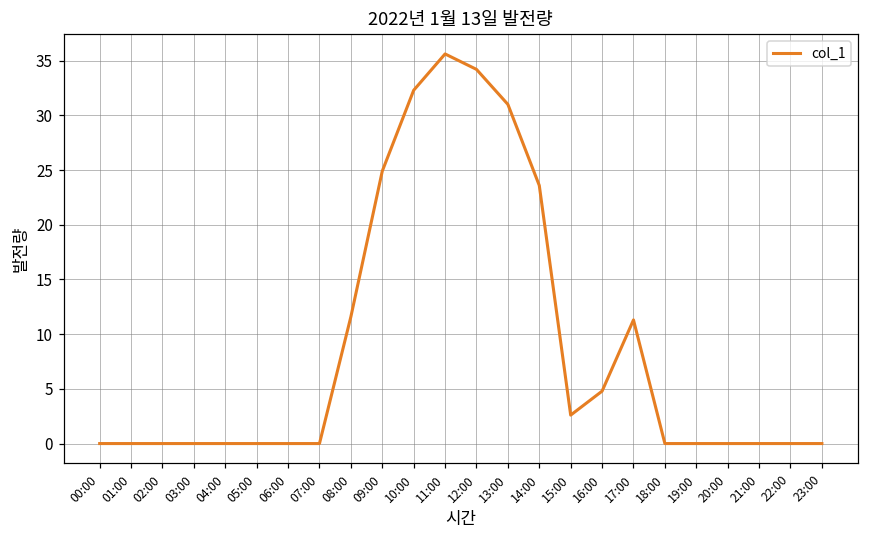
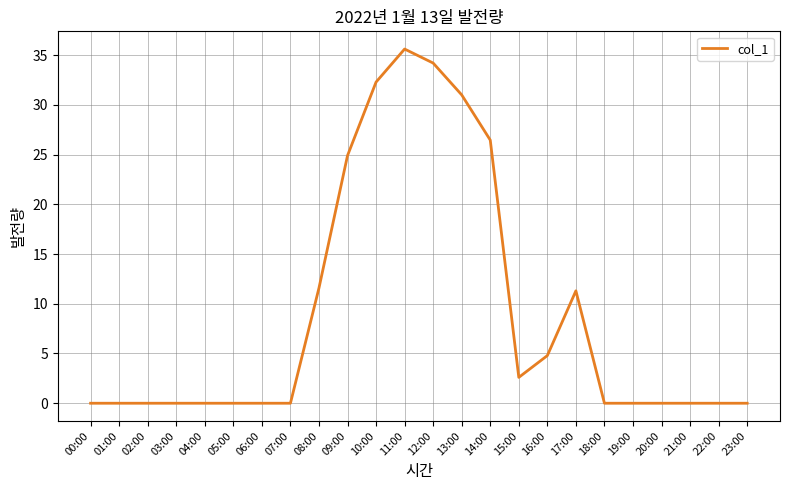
14:00: 24 -> 26
